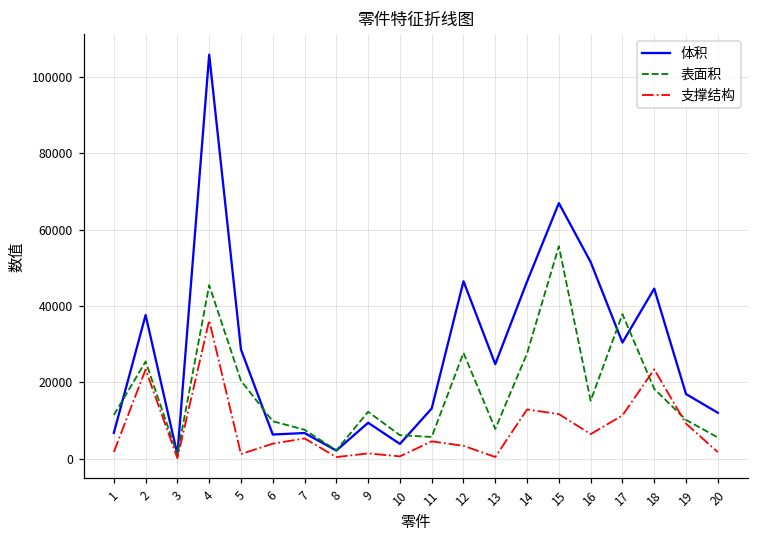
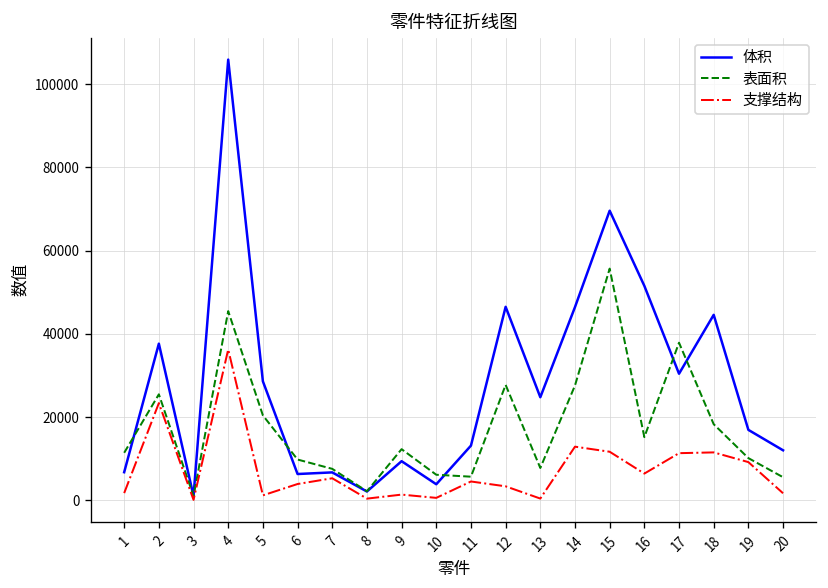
体积, 15: 67000 -> 70000
支撑结构, 18: 23000 -> 12000
